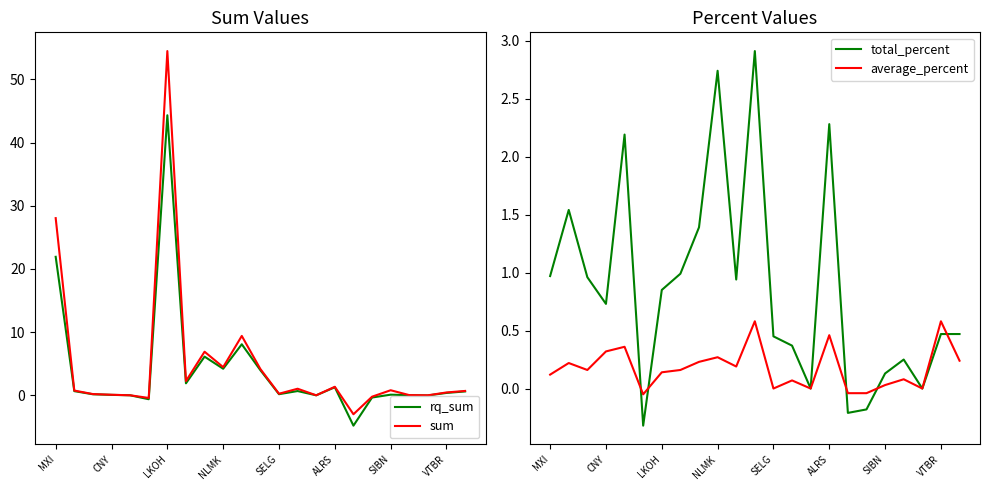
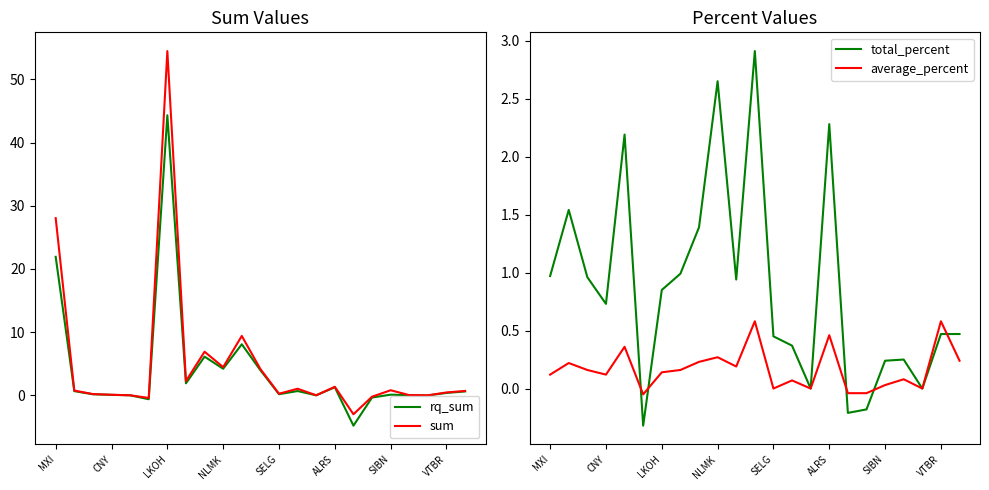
Percent Values, average_percent, CNY: 0.32 -> 0.12
Percent Values, total_percent, NLMK: 2.74 -> 2.65
Percent Values, total_percent, SIBN: 0.13 -> 0.24
